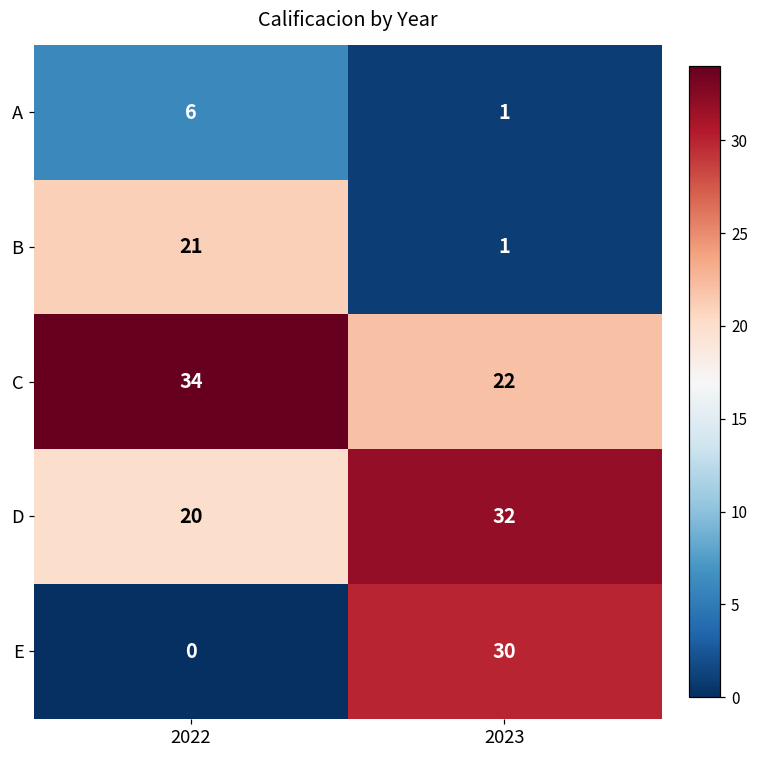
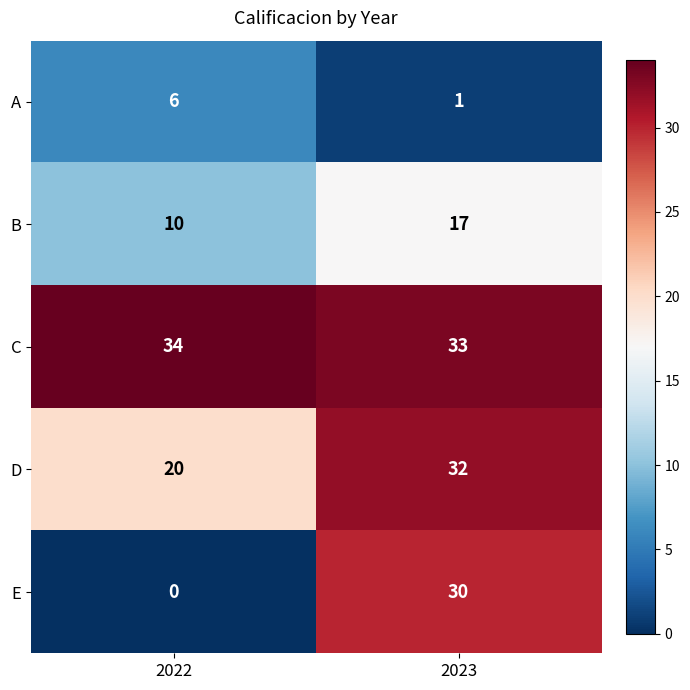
B, 2022: 21 -> 10
B, 2023: 1 -> 17
C, 2023: 22 -> 33
